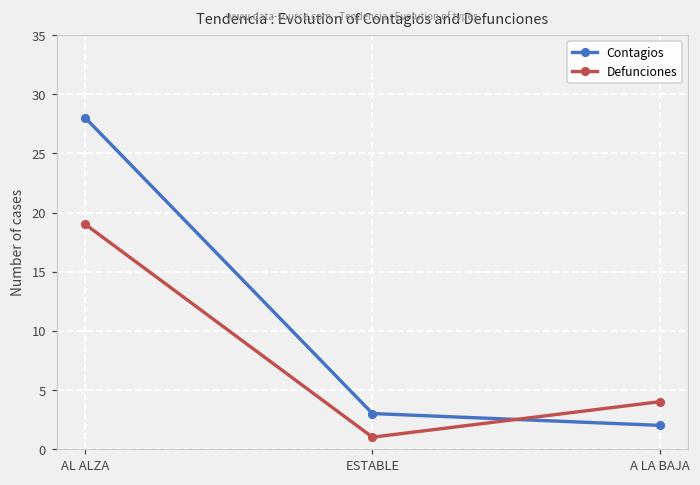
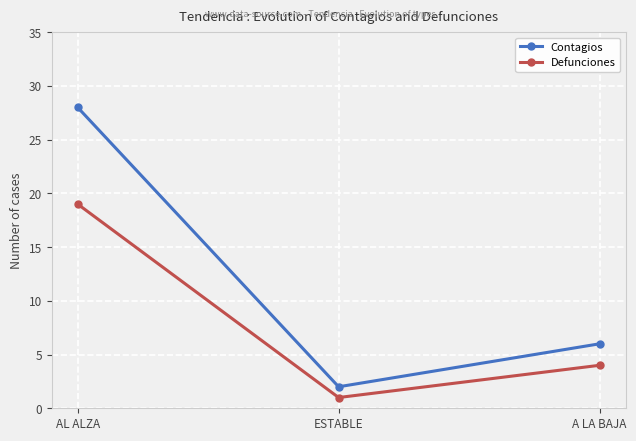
Contagios, ESTABLE: 3 -> 2
Contagios, A LA BAJA: 2 -> 6
